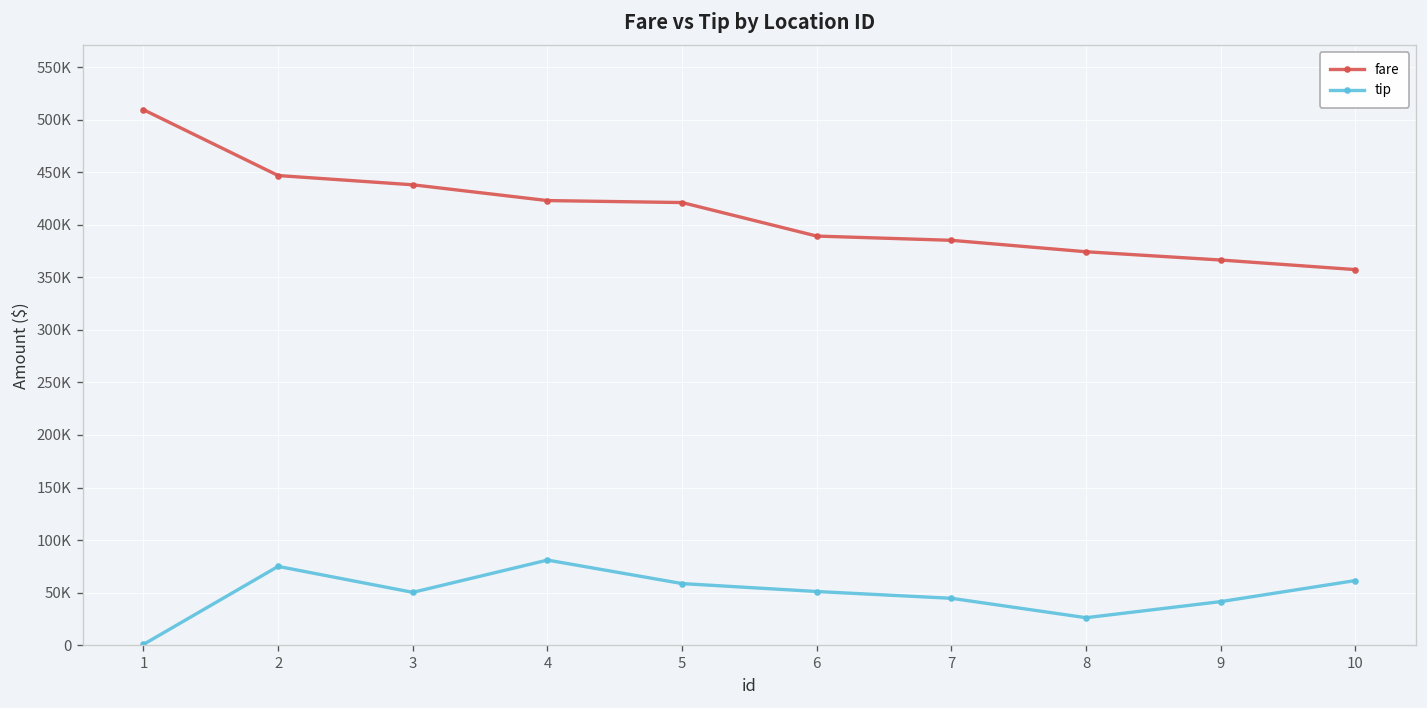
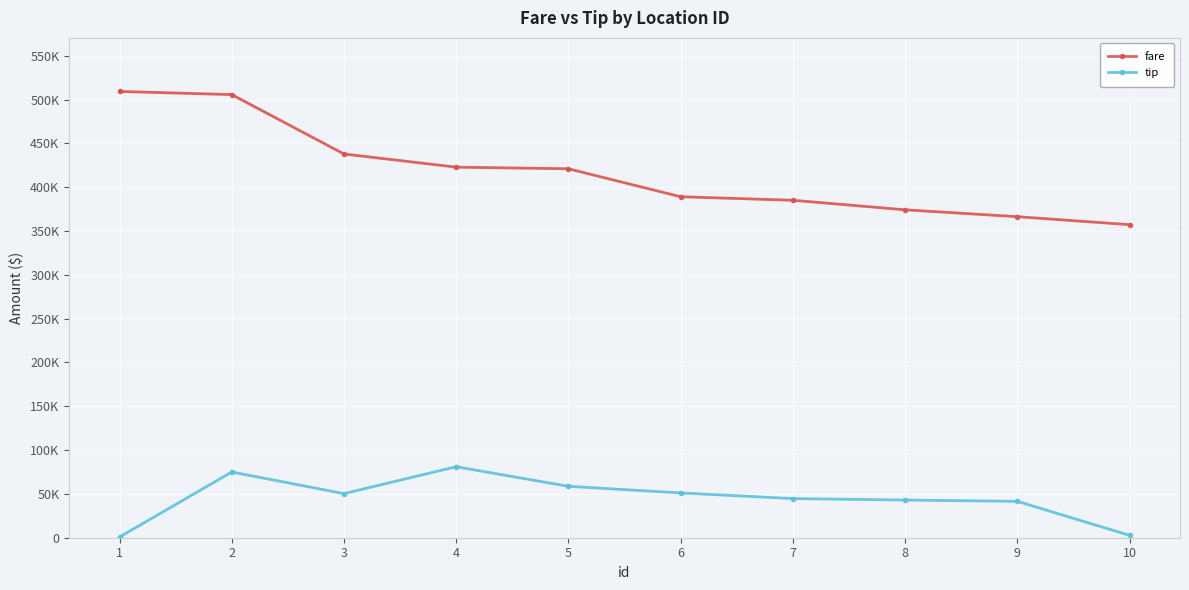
fare, 2: 450000 -> 510000
tip, 8: 30000 -> 40000
tip, 10: 60000 -> 0
